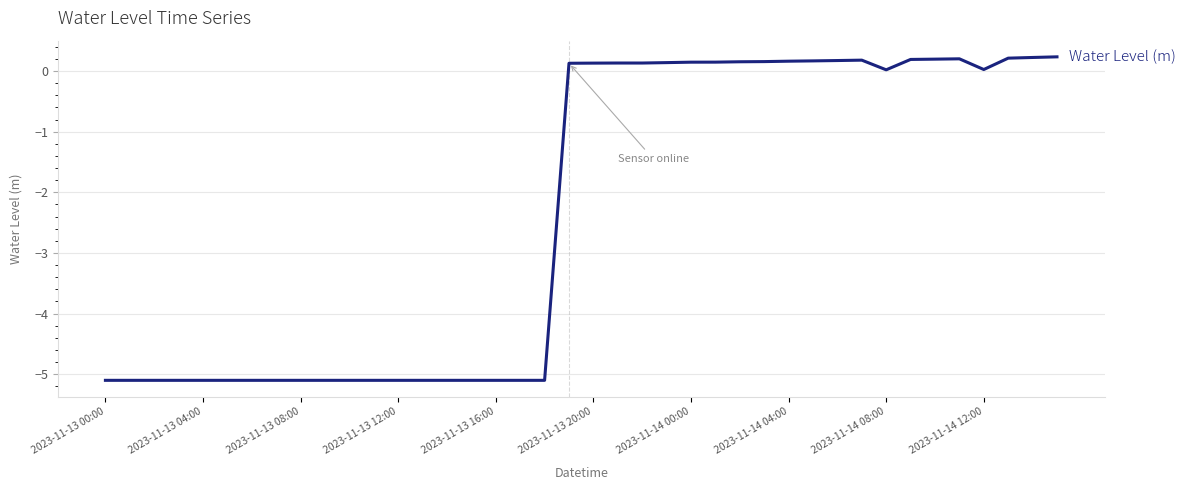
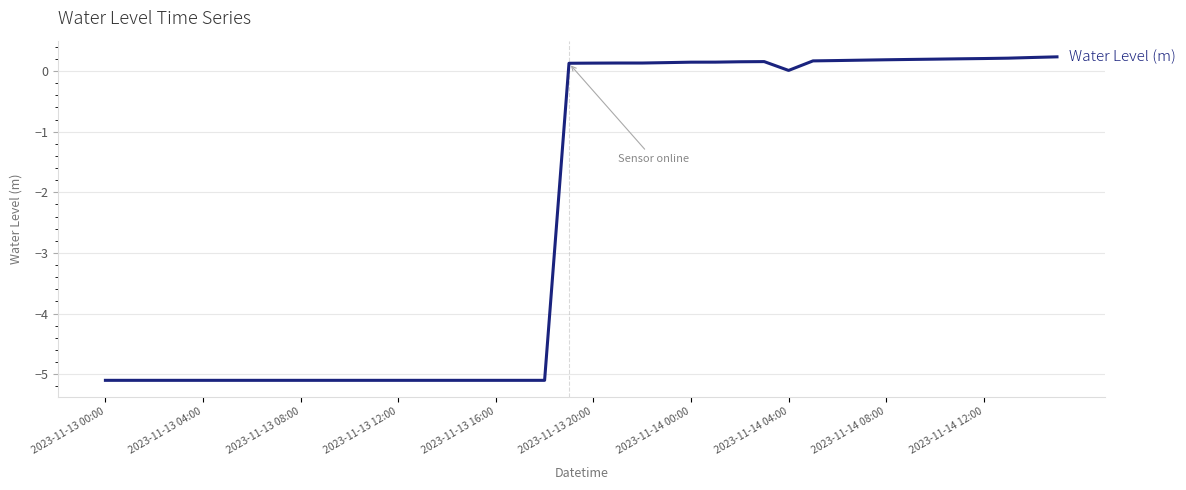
2023-11-14 04:00: 0.2 -> 0.0
2023-11-14 08:00: 0.0 -> 0.2
2023-11-14 12:00: 0.0 -> 0.2
